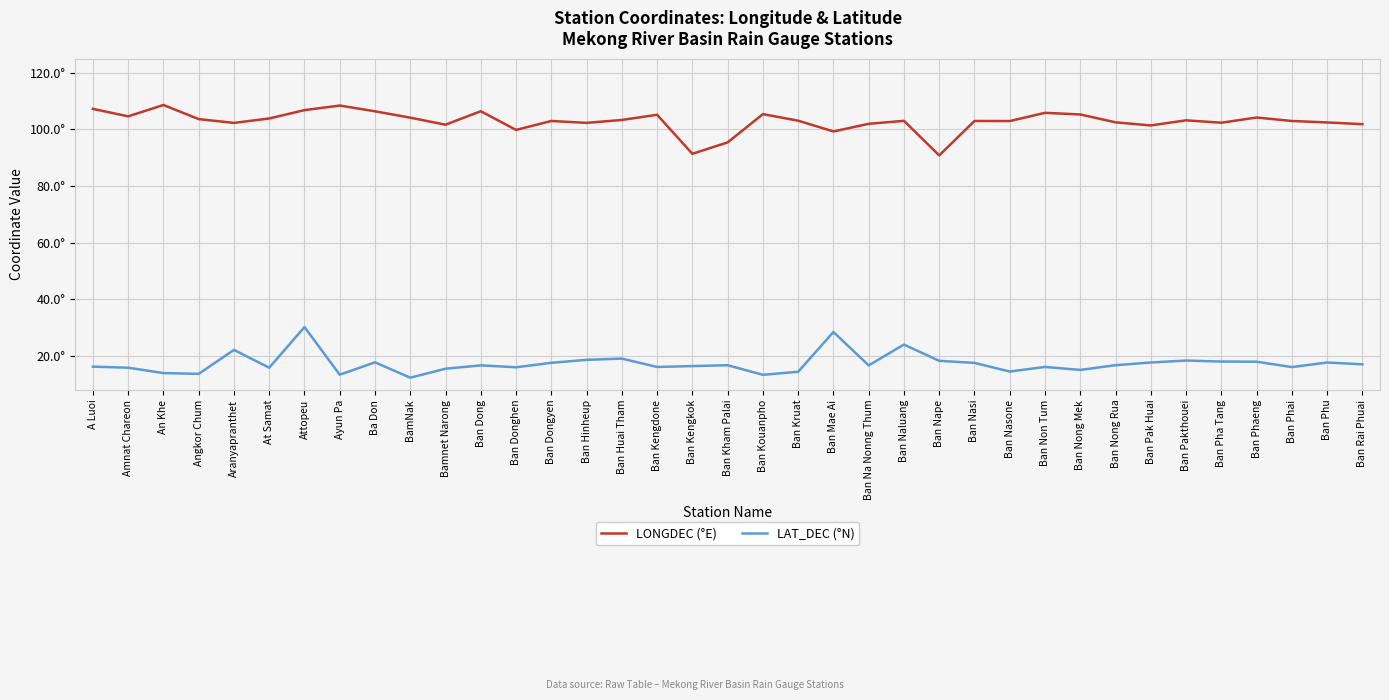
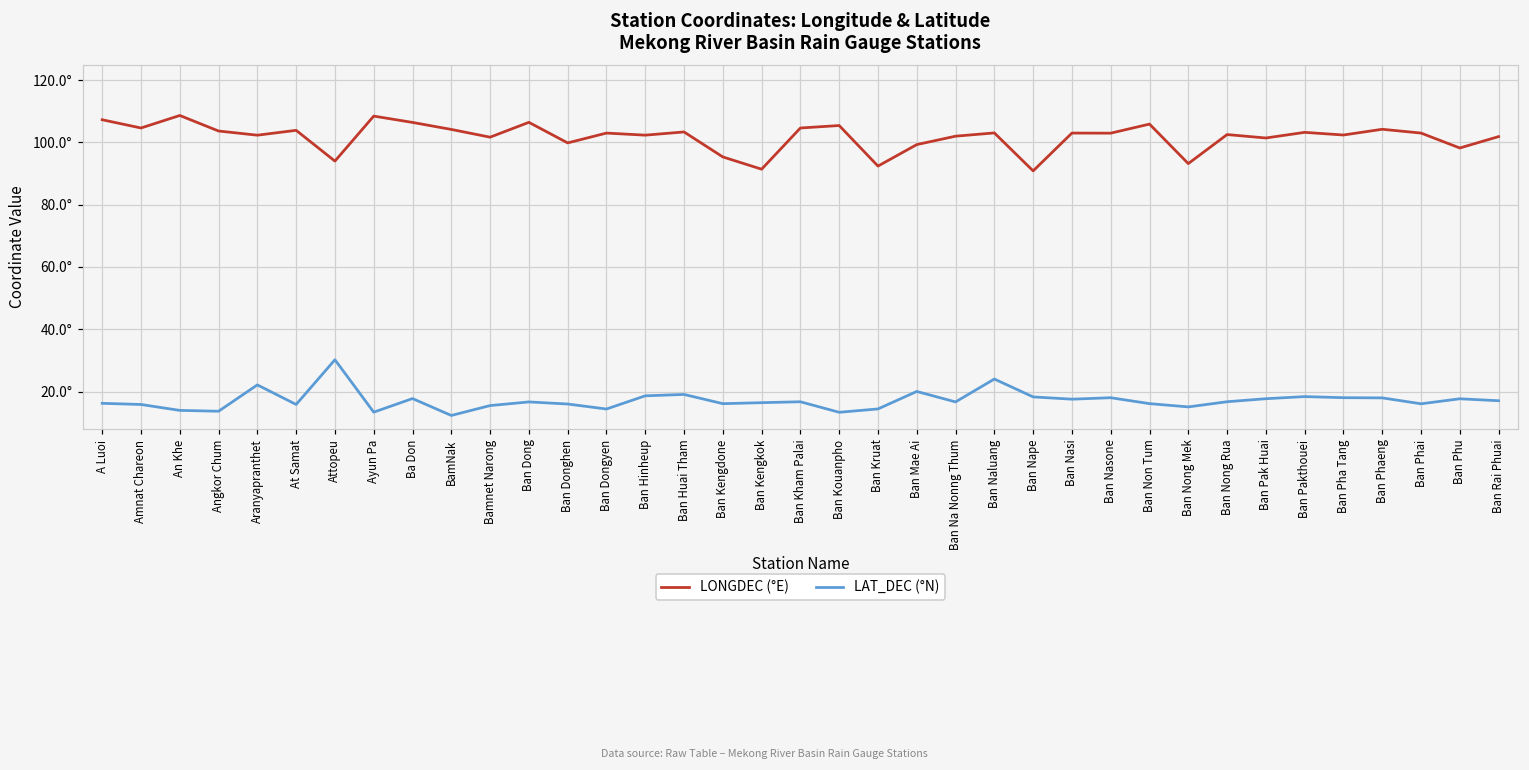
LONGDEC (°E), Attopeu: 107° -> 94°
LAT_DEC (°N), Ban Dongyen: 18° -> 14°
LONGDEC (°E), Ban Kengdone: 105° -> 95°
LONGDEC (°E), Ban Kham Palai: 95° -> 105°
LONGDEC (°E), Ban Kruat: 103° -> 92°
LAT_DEC (°N), Ban Mae Ai: 28° -> 20°
LAT_DEC (°N), Ban Nasone: 15° -> 18°
LONGDEC (°E), Ban Nong Mek: 105° -> 93°
LONGDEC (°E), Ban Phu: 102° -> 98°
